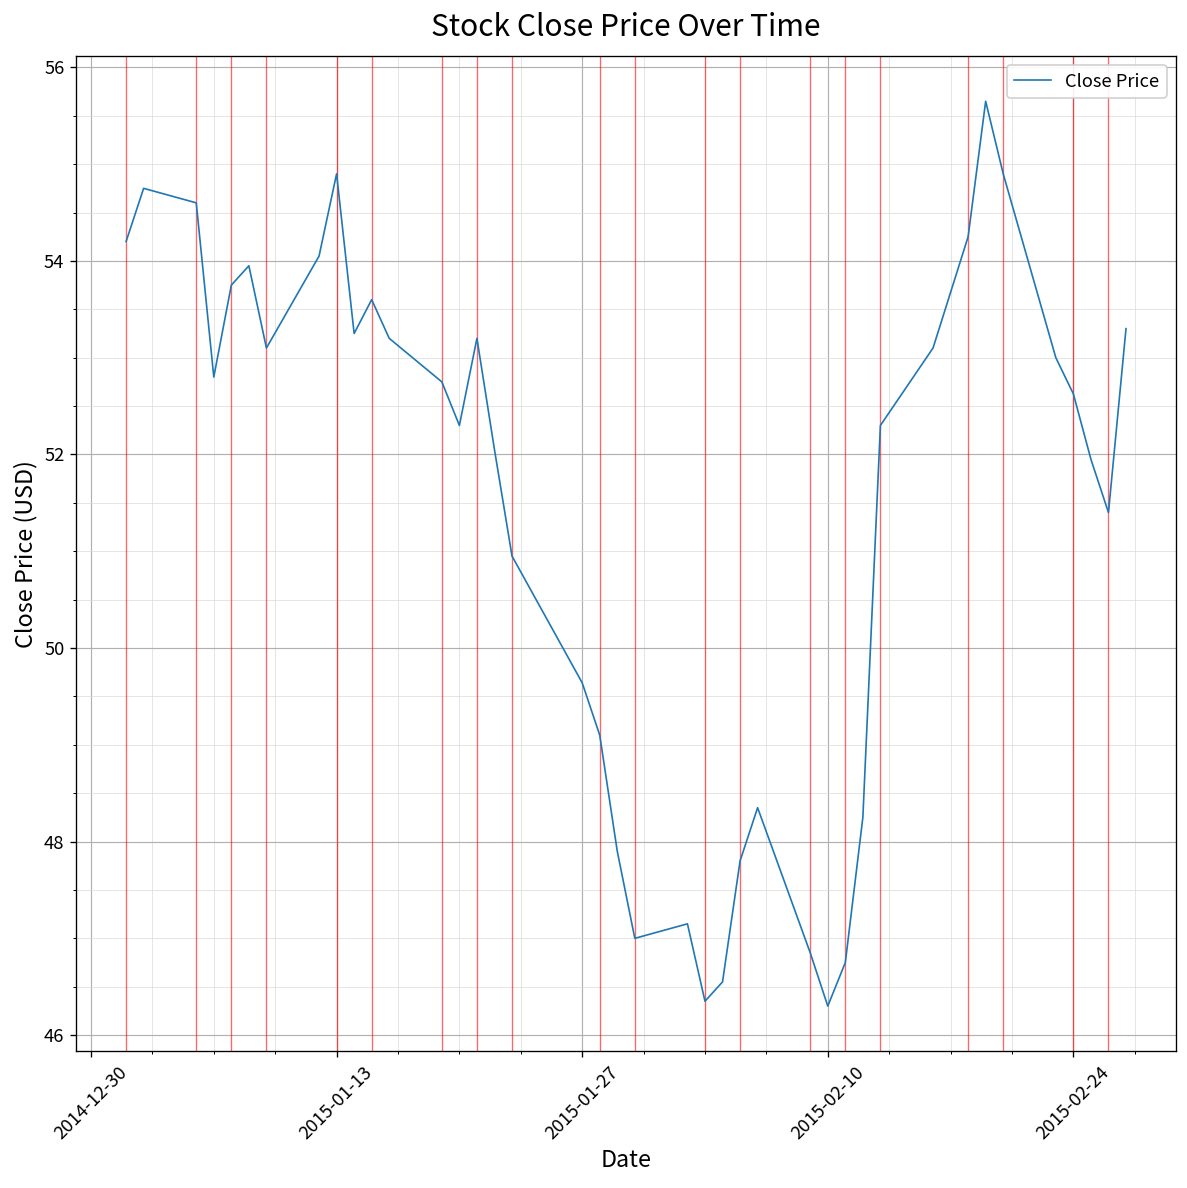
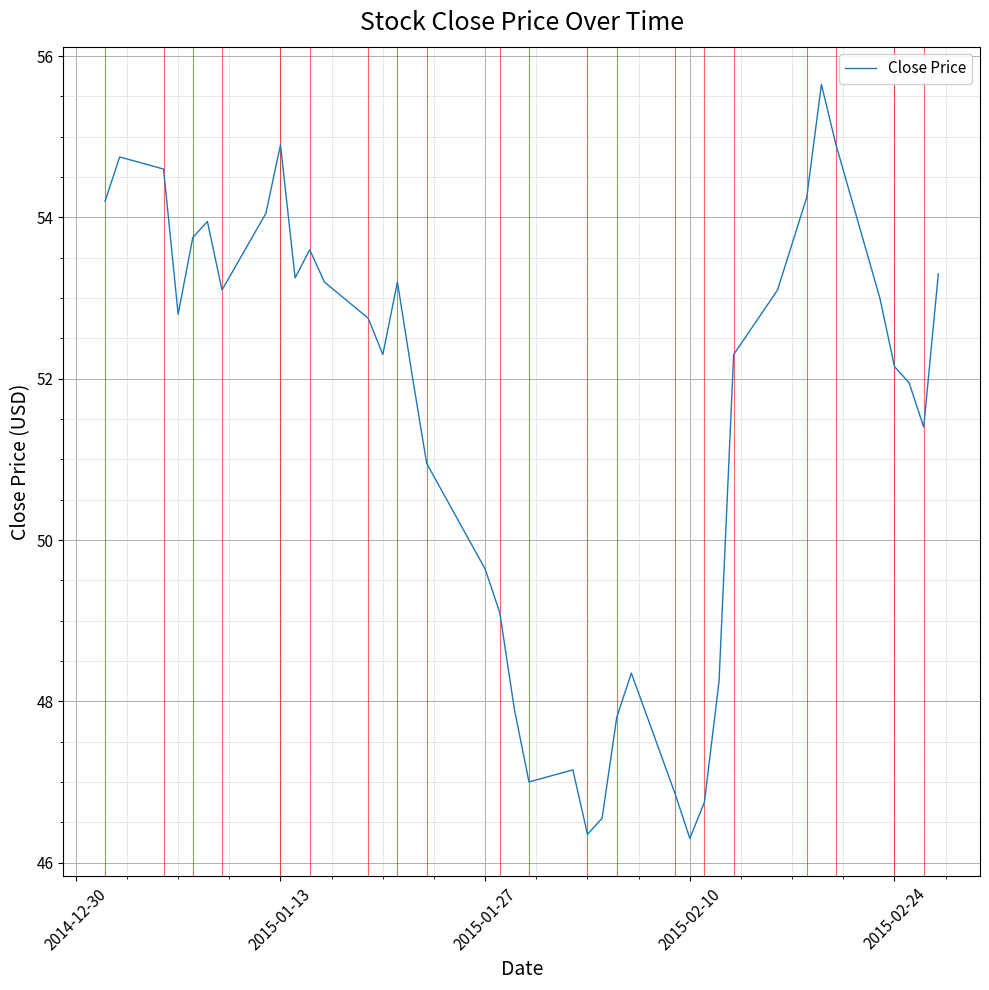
2015-02-24: 52.6 -> 52.2
